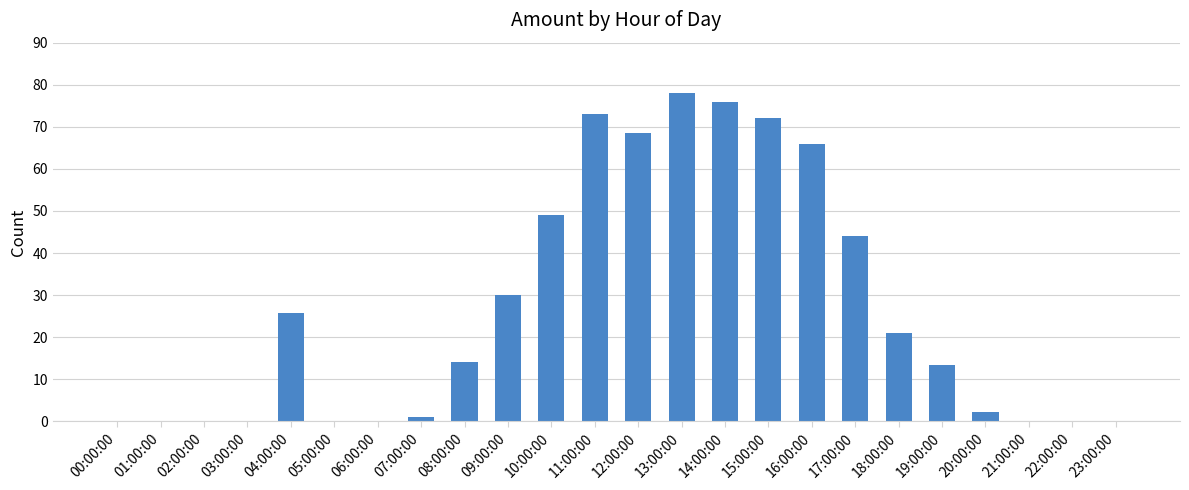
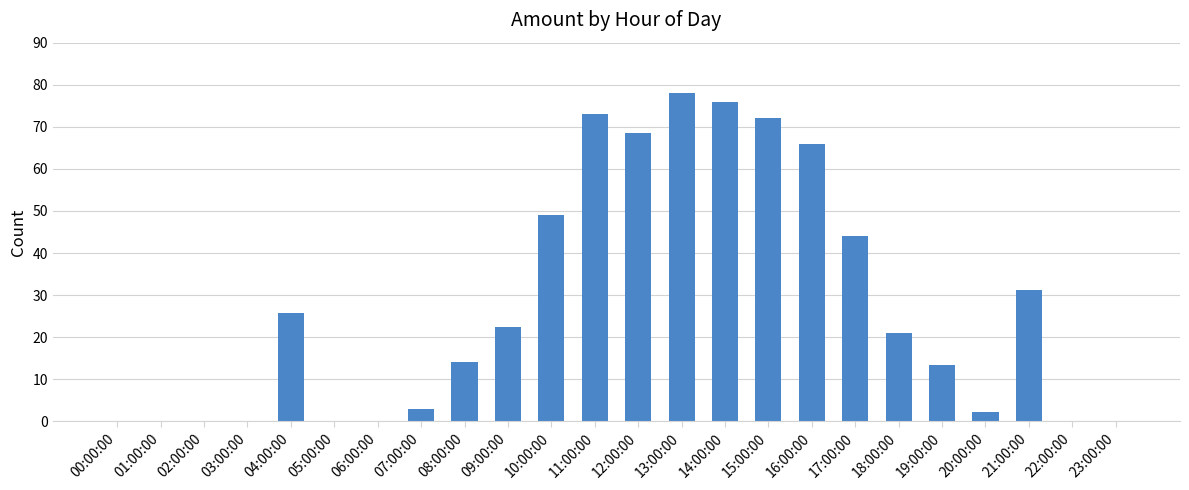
07:00:00: 1 -> 3
09:00:00: 30 -> 23
21:00:00: 0 -> 31
